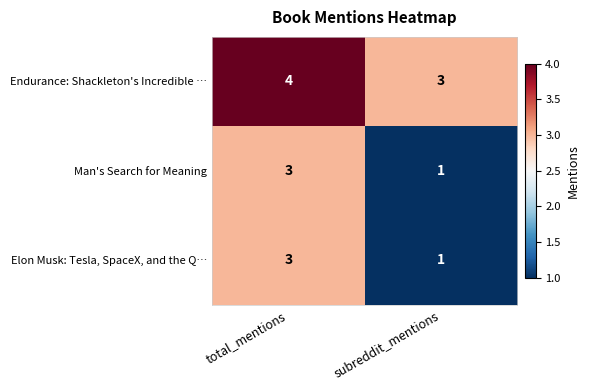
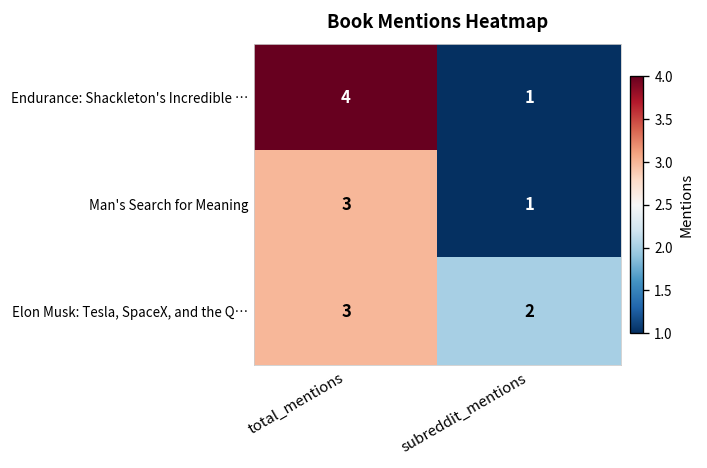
Endurance: Shackleton's Incredible …, subreddit_mentions: 3 -> 1
Elon Musk: Tesla, SpaceX, and the Q…, subreddit_mentions: 1 -> 2
